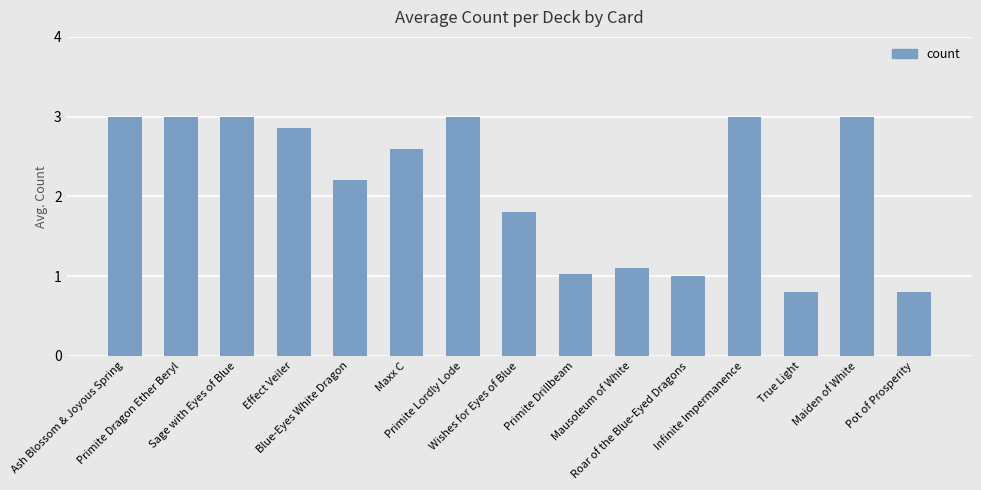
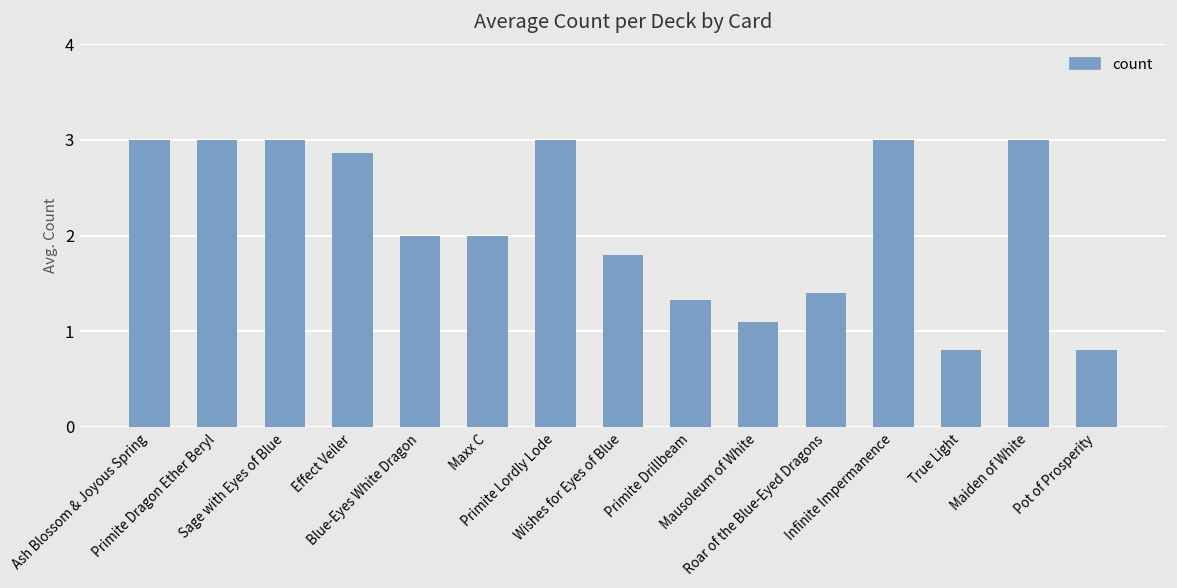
Blue-Eyes White Dragon: 2.2 -> 2.0
Maxx C: 2.6 -> 2.0
Primite Drillbeam: 1.0 -> 1.3
Roar of the Blue-Eyed Dragons: 1.0 -> 1.4
